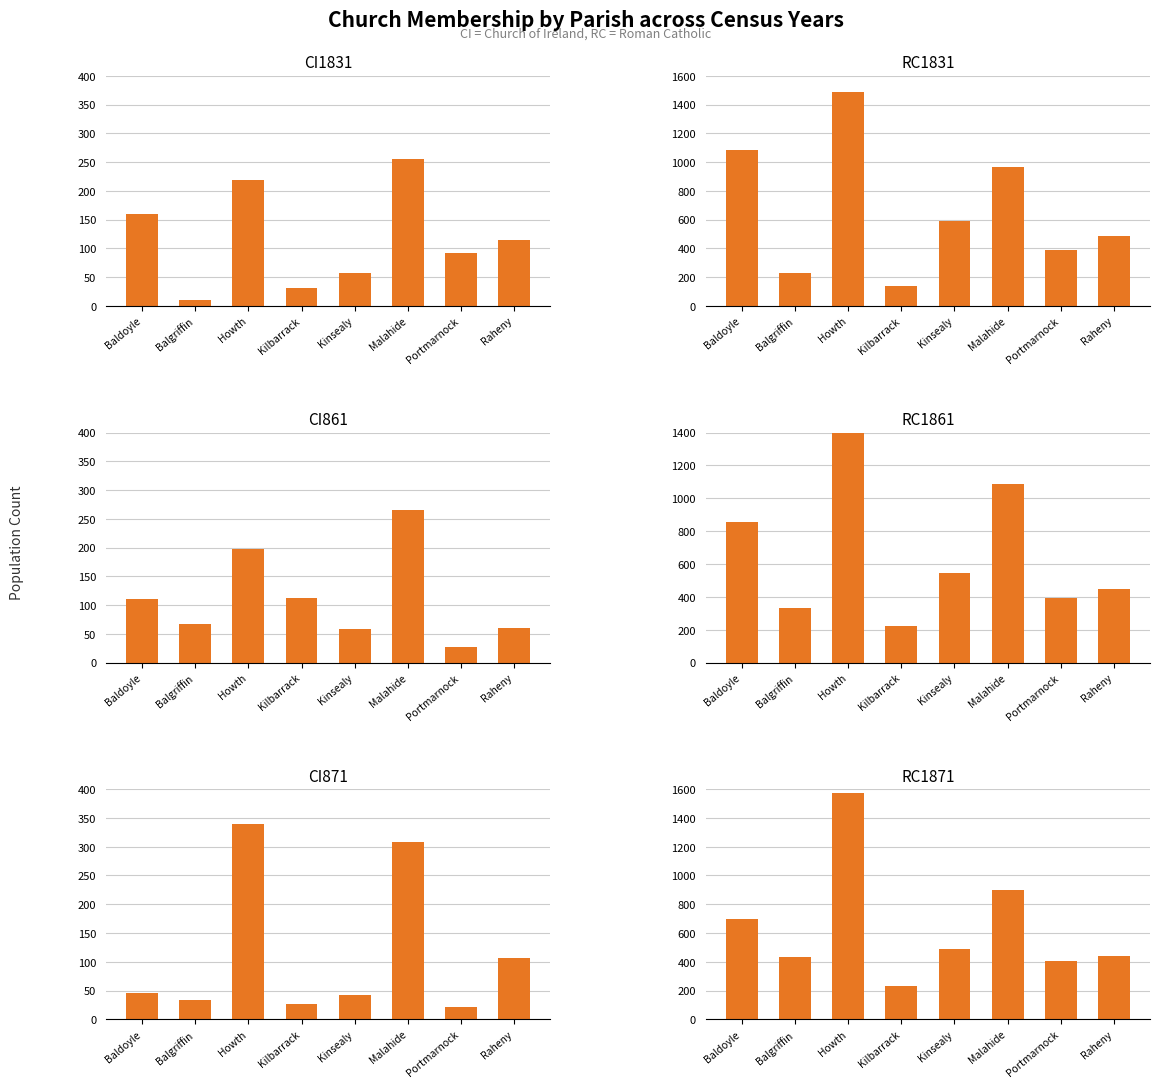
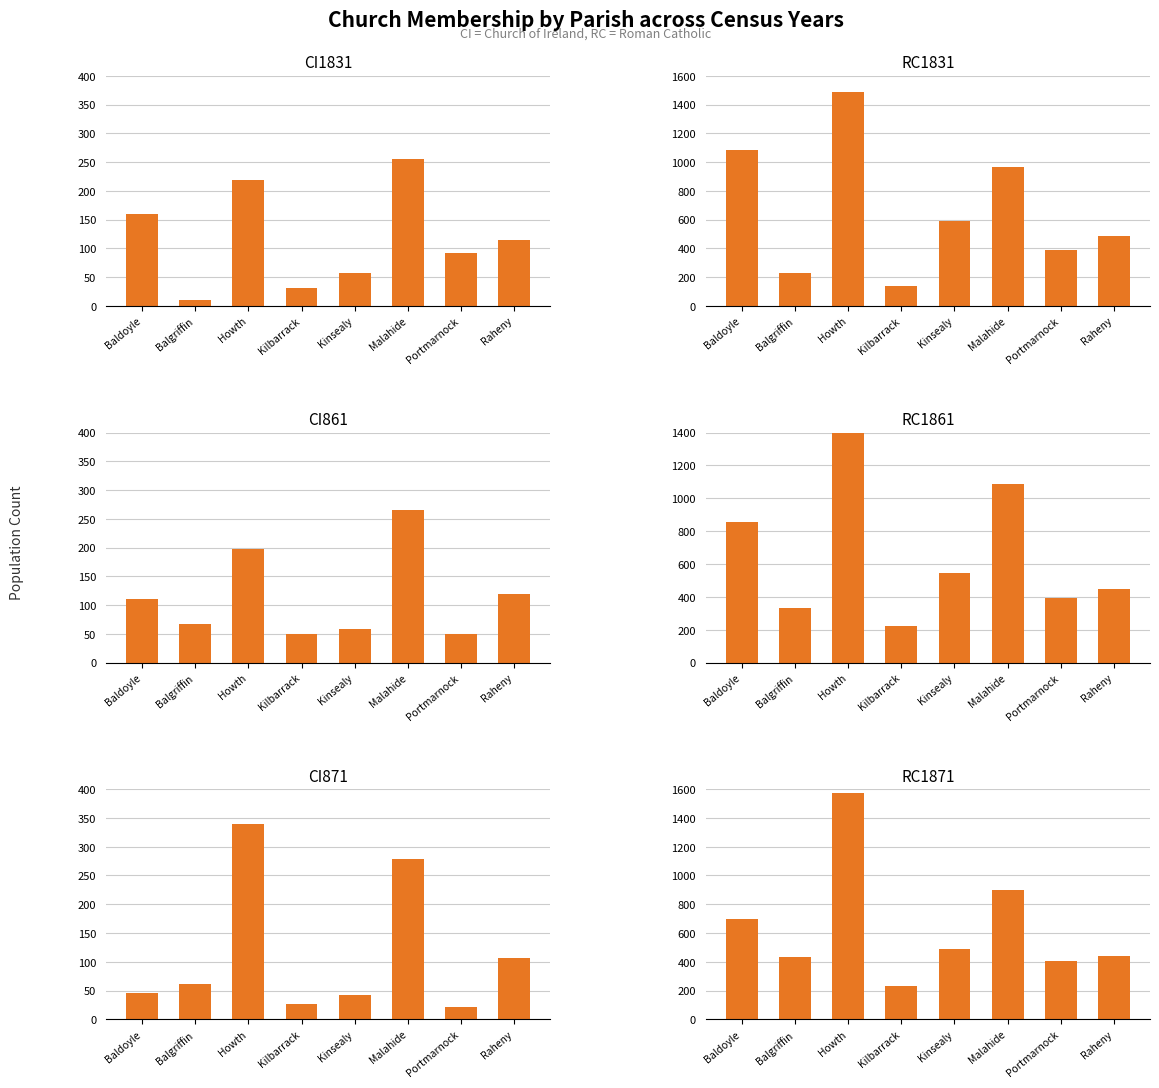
CI861, Kilbarrack: 110 -> 50
CI861, Portmarnock: 30 -> 50
CI861, Raheny: 60 -> 120
CI871, Balgriffin: 30 -> 60
CI871, Malahide: 310 -> 280
